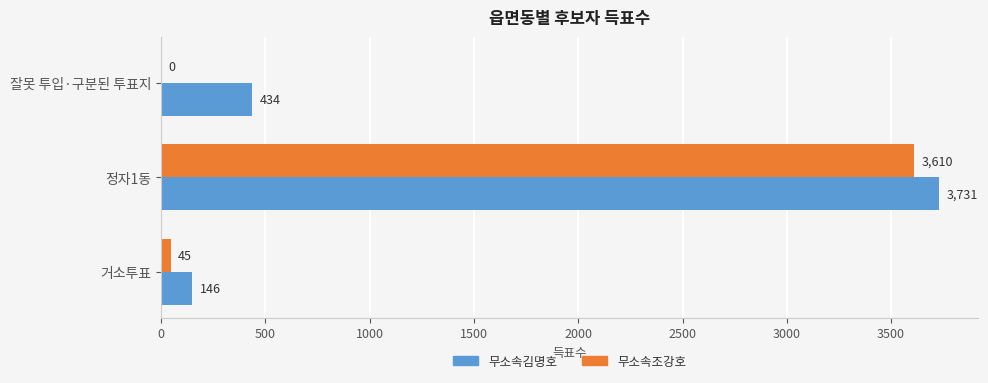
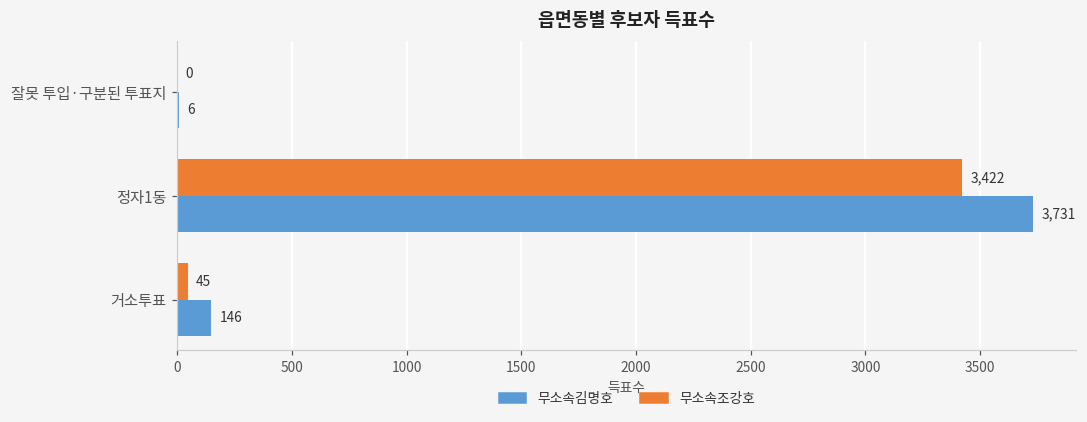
무소속김명호, 잘못 투입·구분된 투표지: 434 -> 6
무소속조강호, 정자1동: 3,610 -> 3,422
